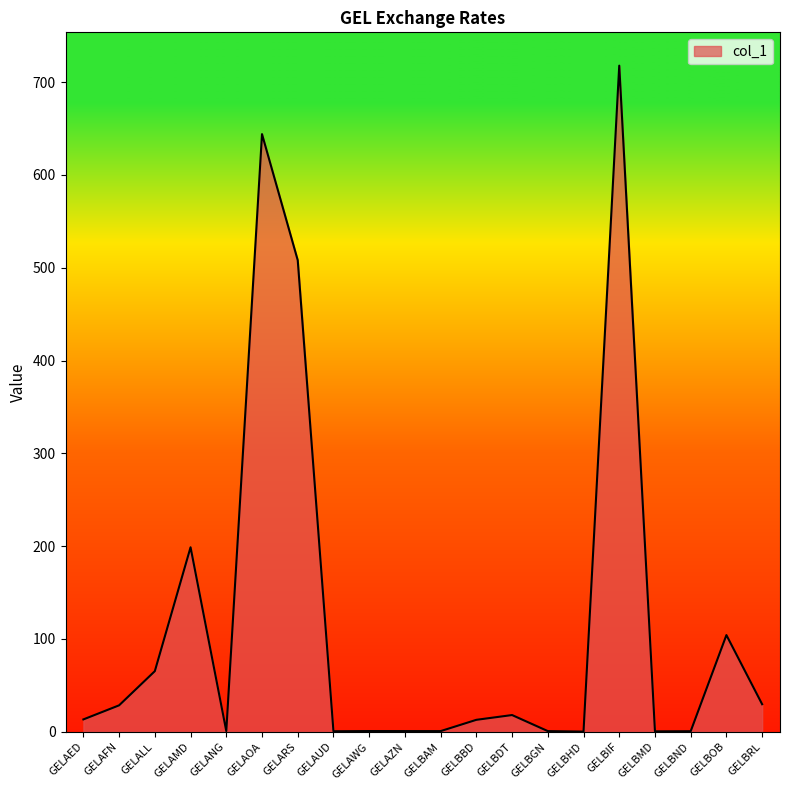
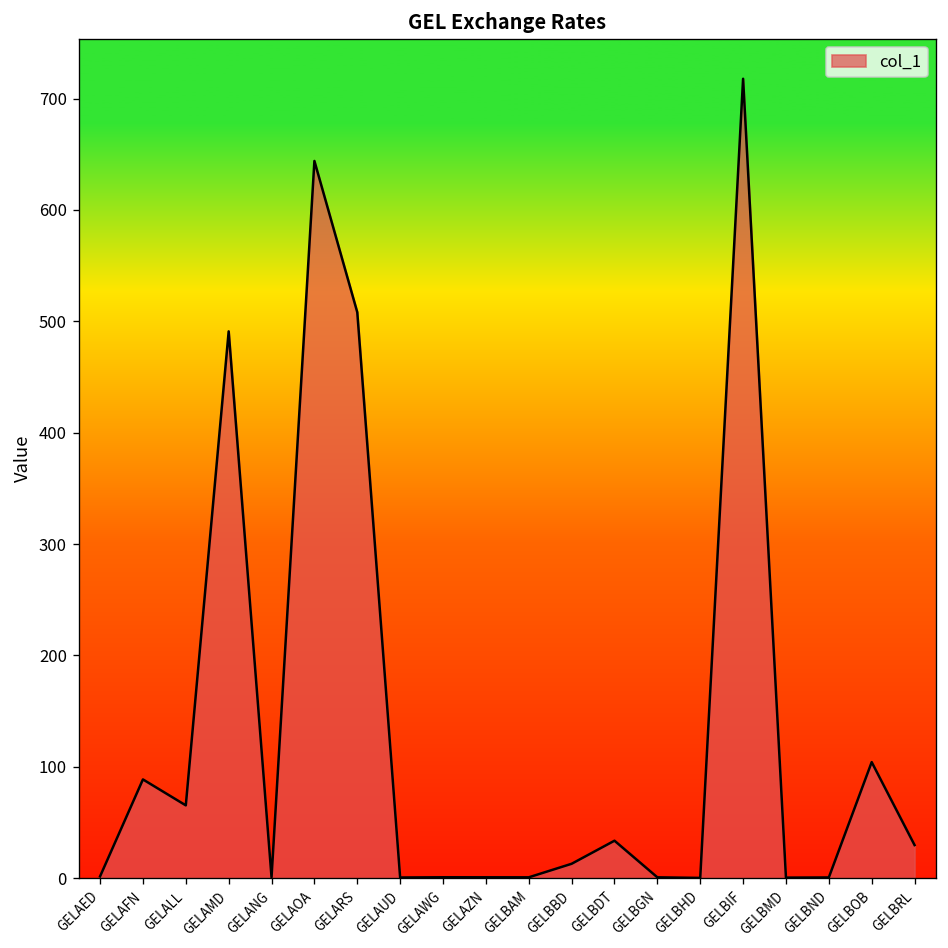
GELAED: 10 -> 0
GELAFN: 30 -> 90
GELAMD: 200 -> 490
GELBDT: 20 -> 30
